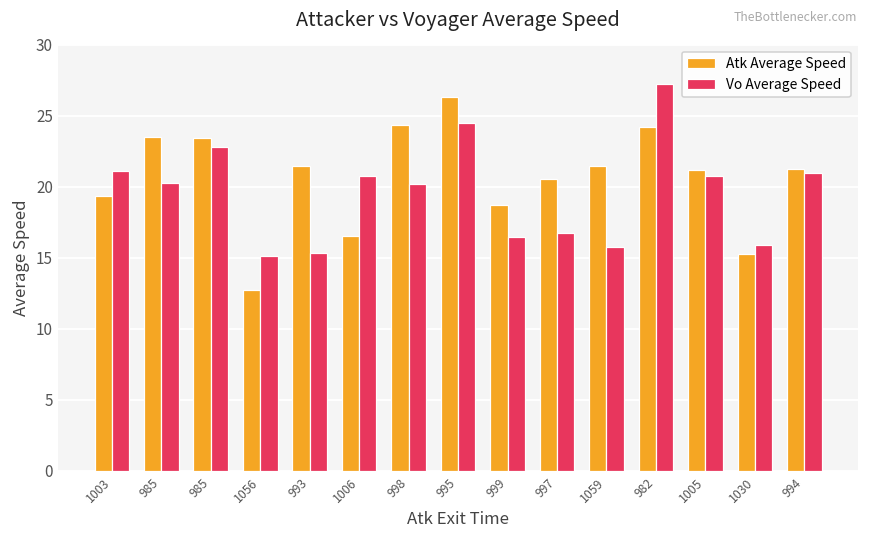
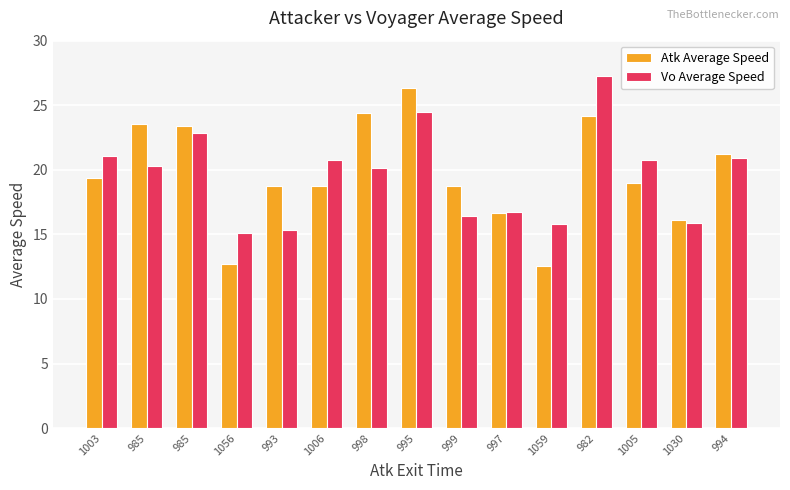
Atk Average Speed, 993: 21.5 -> 18.8
Atk Average Speed, 1006: 16.5 -> 18.7
Atk Average Speed, 997: 20.6 -> 16.7
Atk Average Speed, 1059: 21.4 -> 12.6
Atk Average Speed, 1005: 21.2 -> 19.0
Atk Average Speed, 1030: 15.3 -> 16.1
